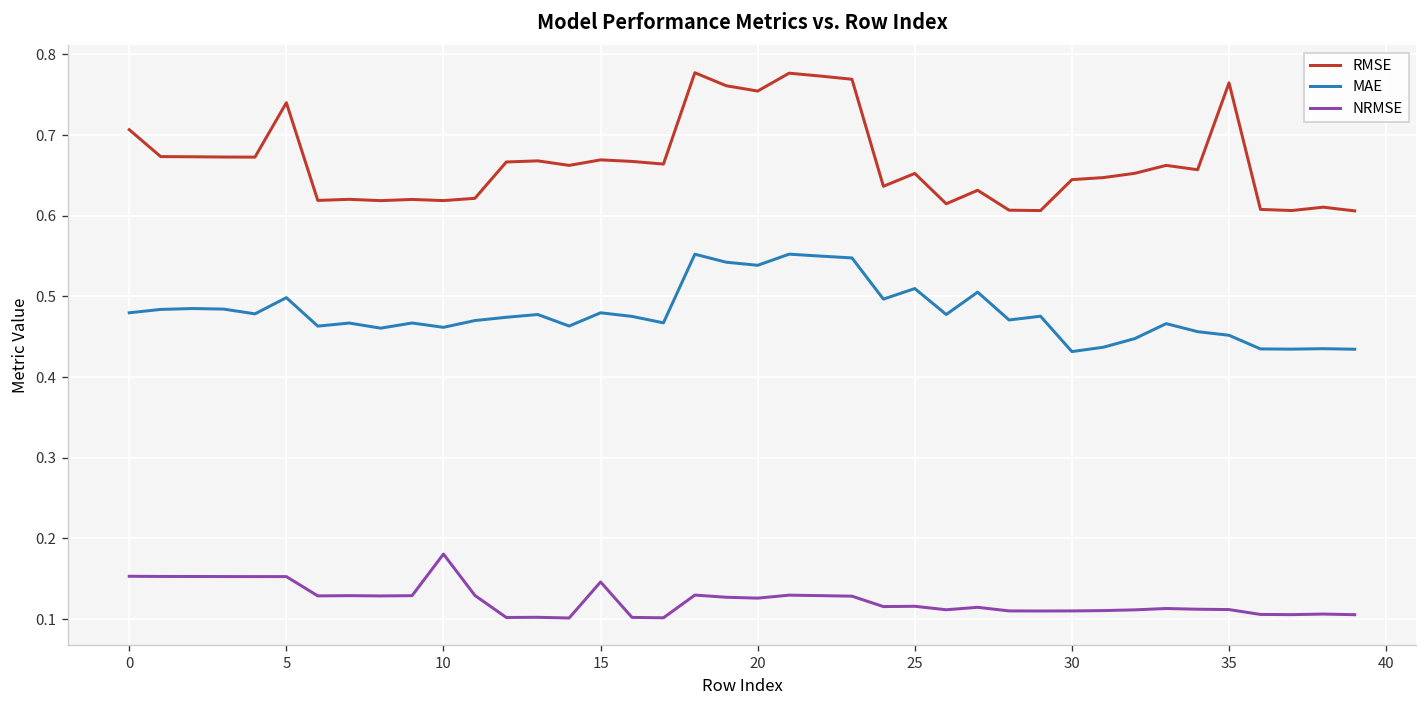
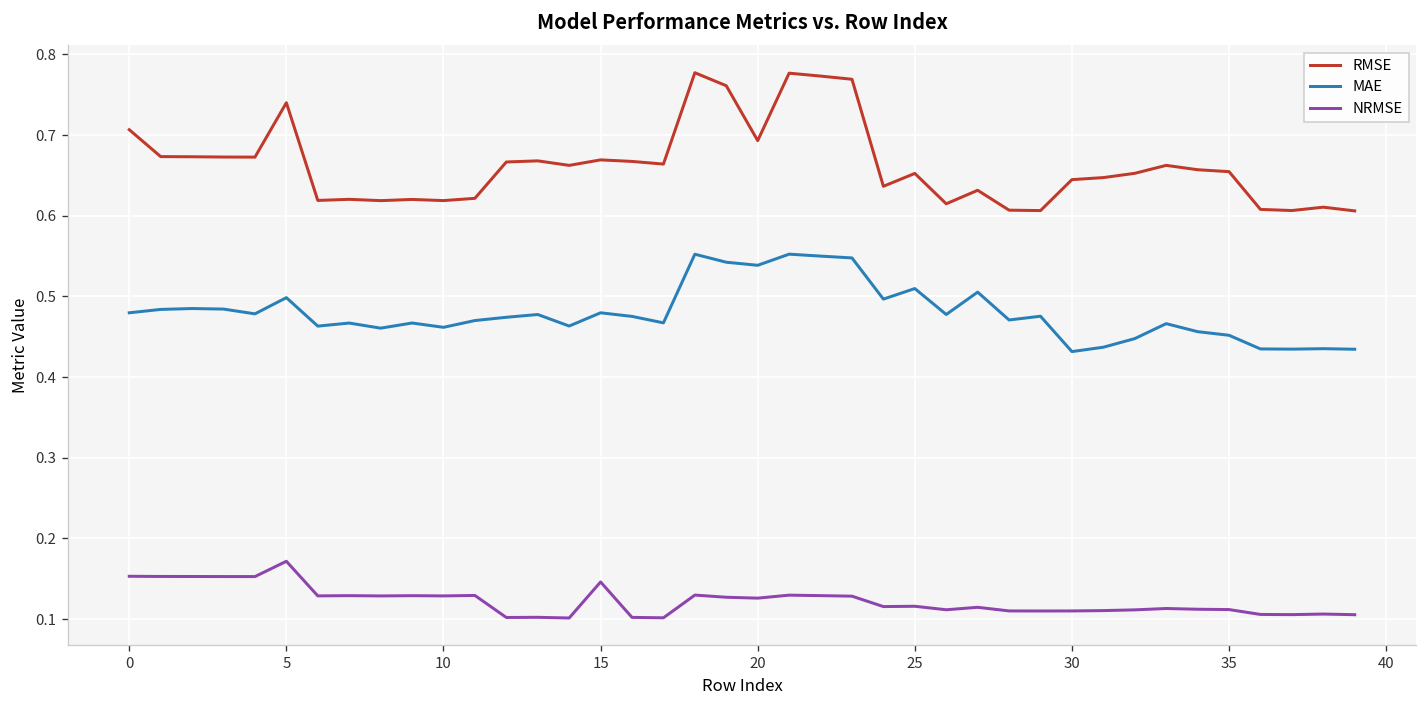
NRMSE, 5: 0.15 -> 0.17
NRMSE, 10: 0.18 -> 0.13
RMSE, 20: 0.75 -> 0.69
RMSE, 35: 0.76 -> 0.65
